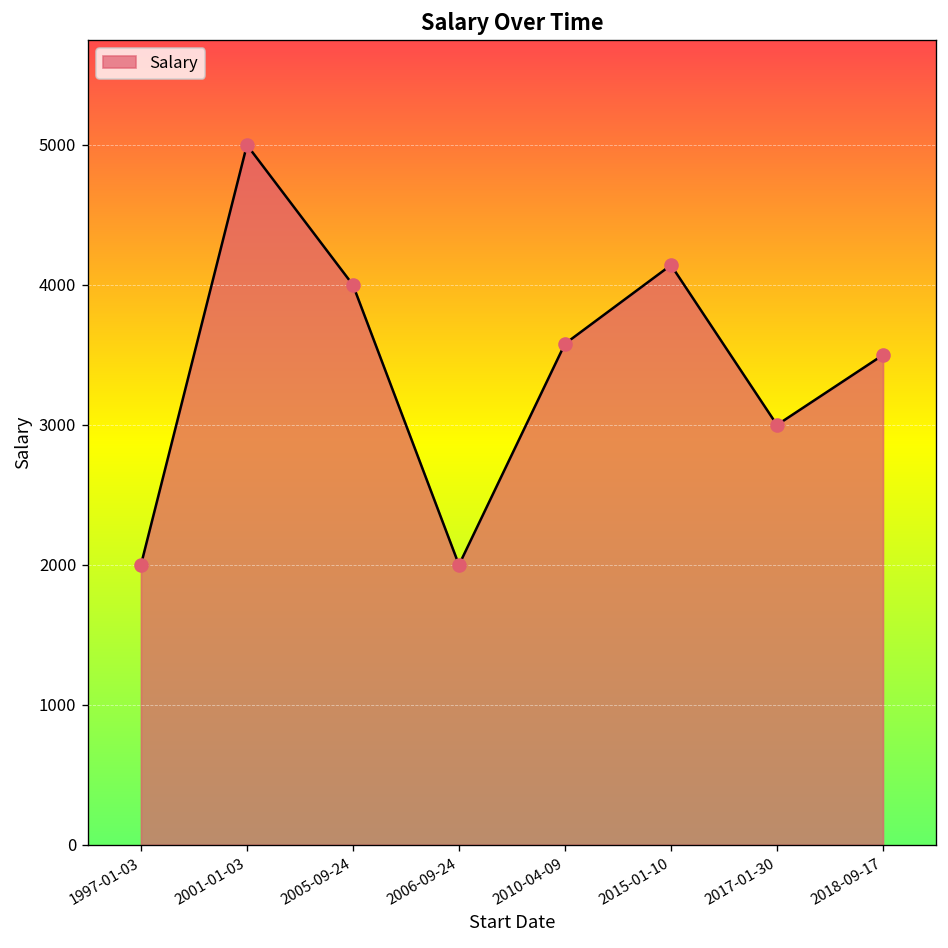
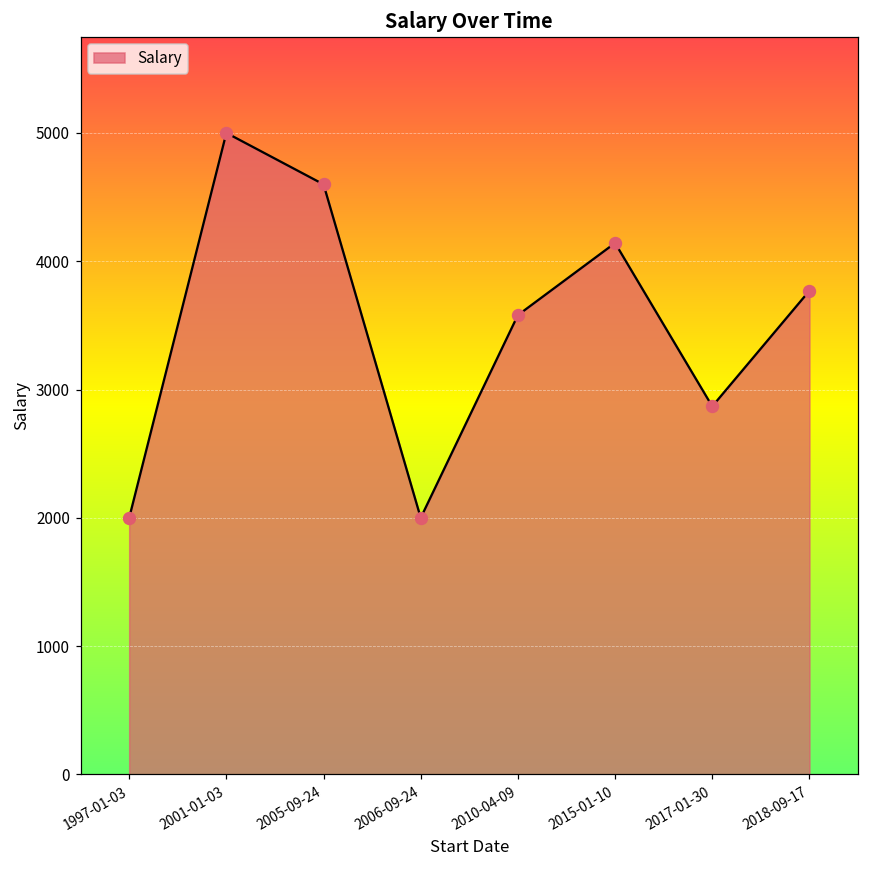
2005-09-24: 4000 -> 4600
2017-01-30: 3000 -> 2870
2018-09-17: 3500 -> 3770
